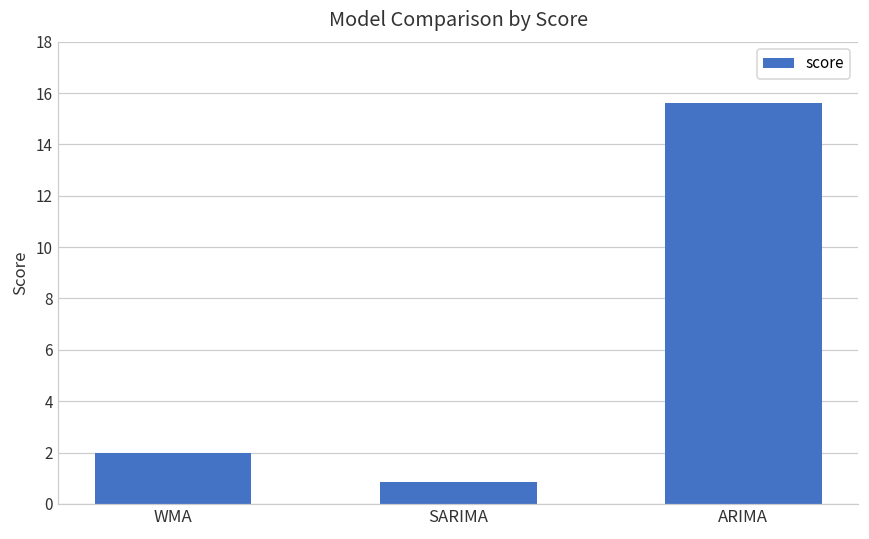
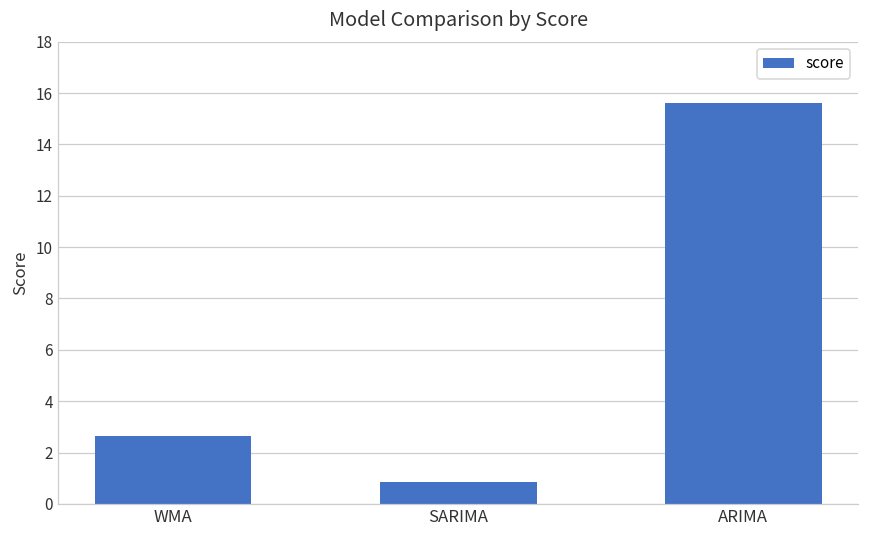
WMA: 2.0 -> 2.7
